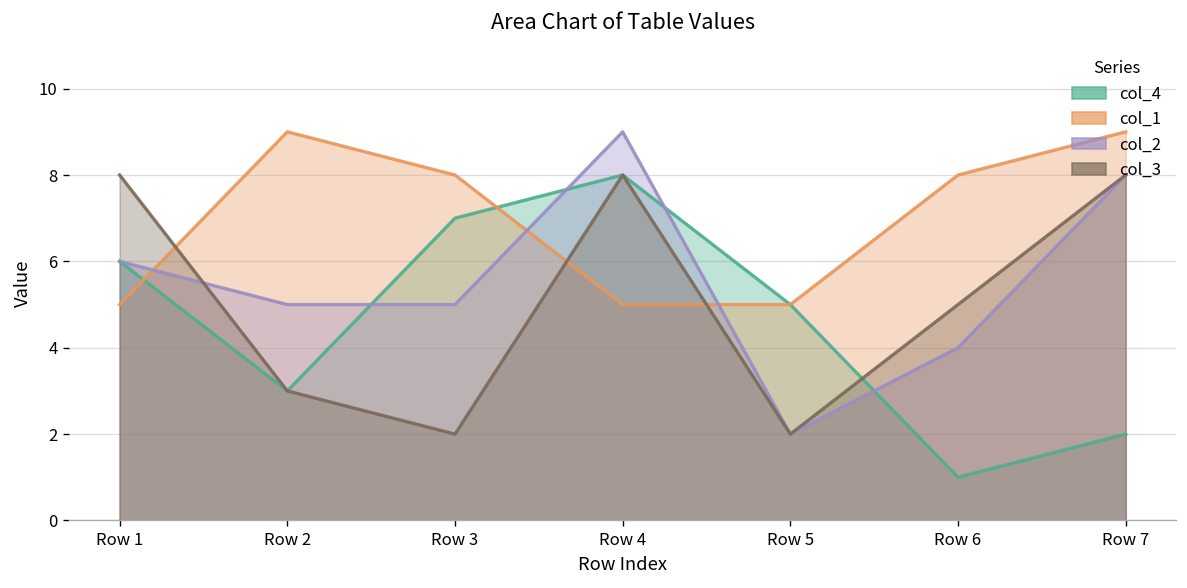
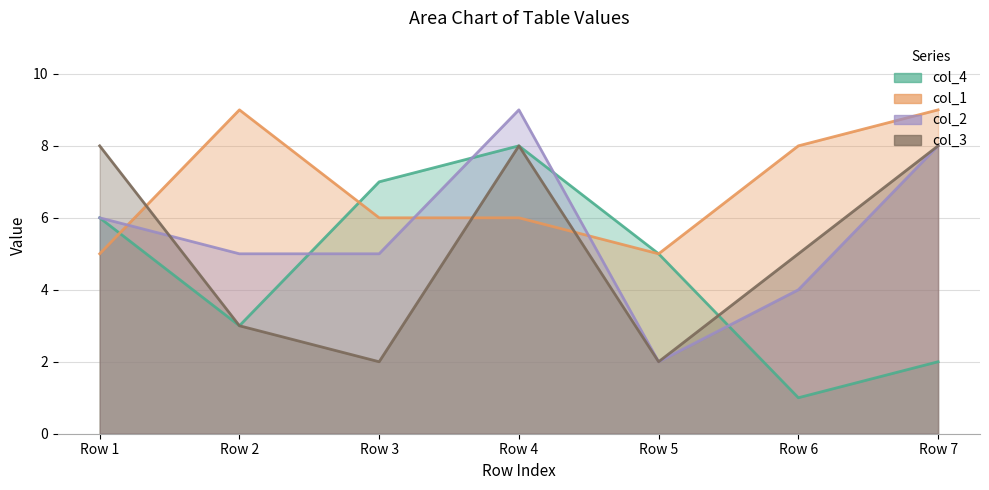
col_1, Row 3: 8 -> 6
col_1, Row 4: 5 -> 6
